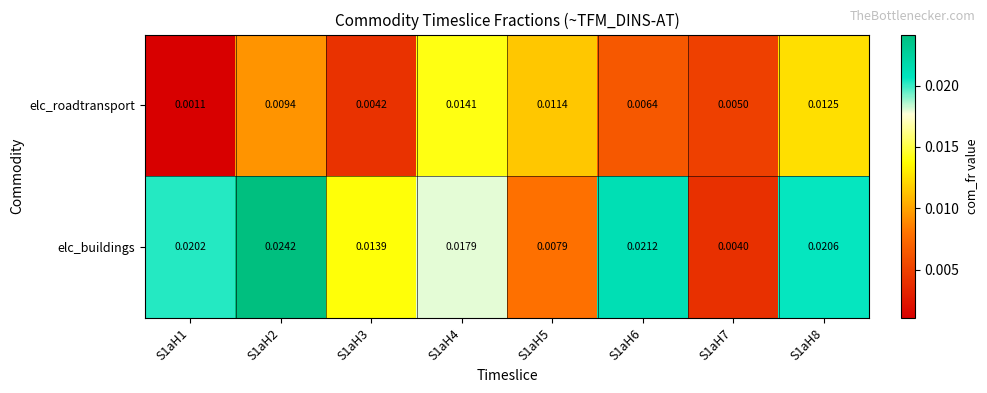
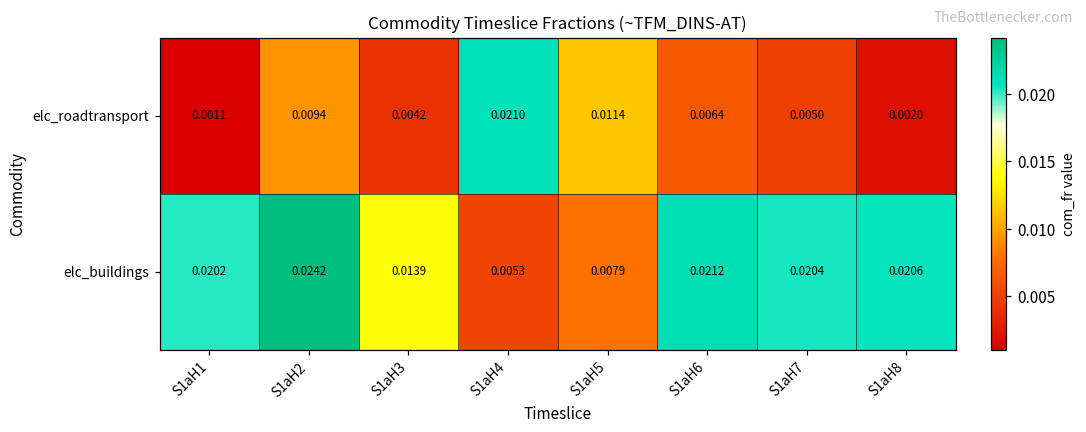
elc_roadtransport, S1aH4: 0.0141 -> 0.0210
elc_roadtransport, S1aH8: 0.0125 -> 0.0020
elc_buildings, S1aH4: 0.0179 -> 0.0053
elc_buildings, S1aH7: 0.0040 -> 0.0204
